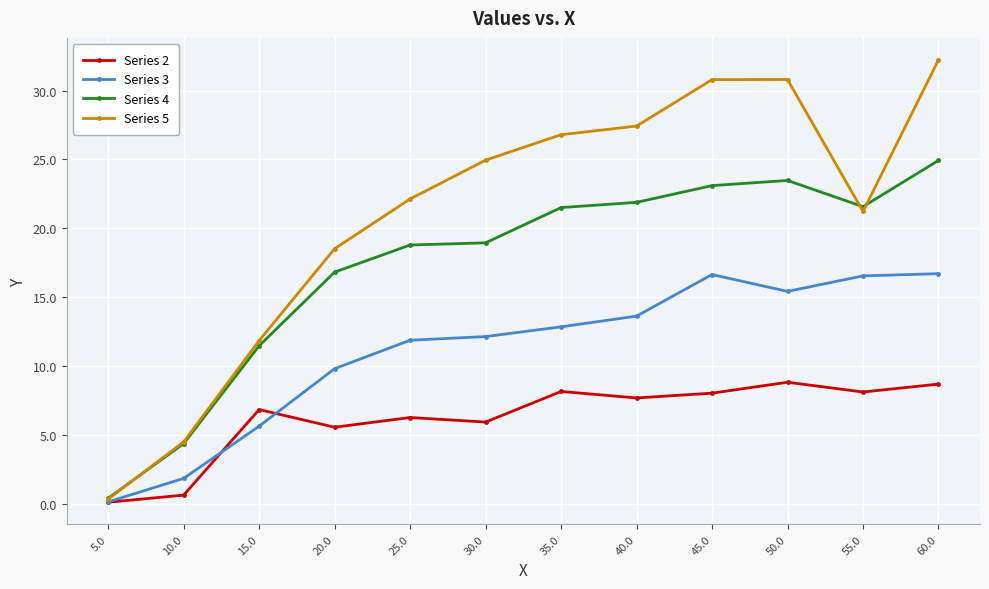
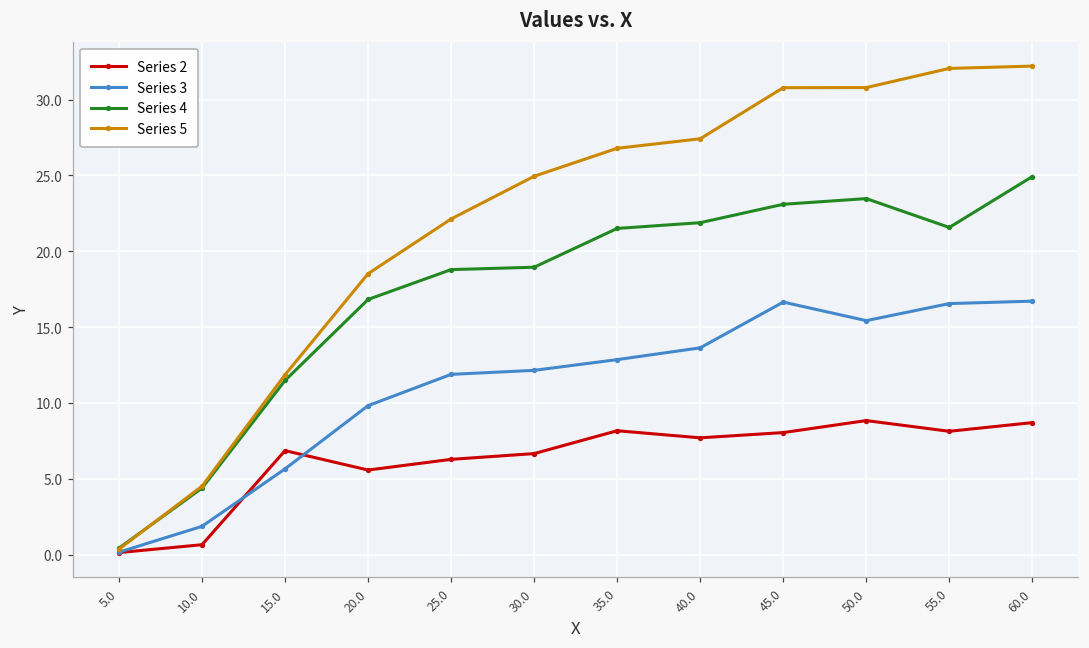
Series 2, 30.0: 5.9 -> 6.7
Series 5, 55.0: 21.2 -> 32.1
